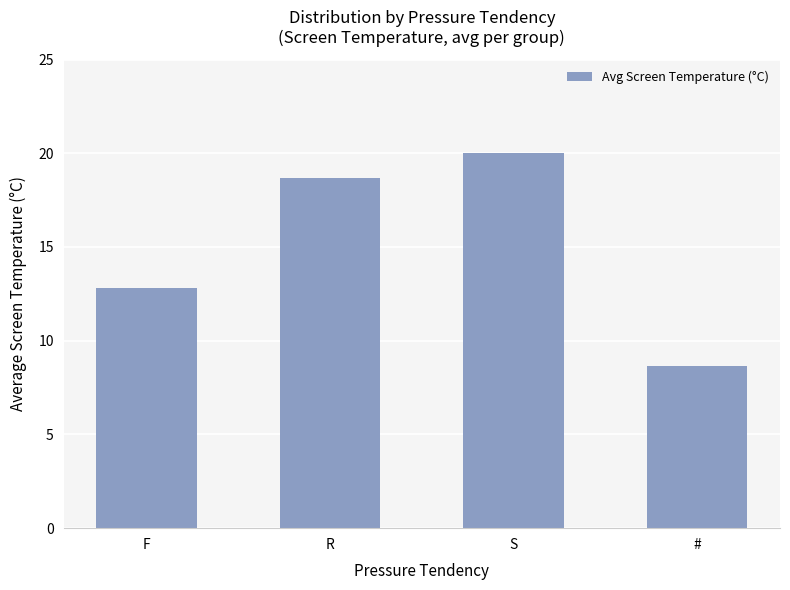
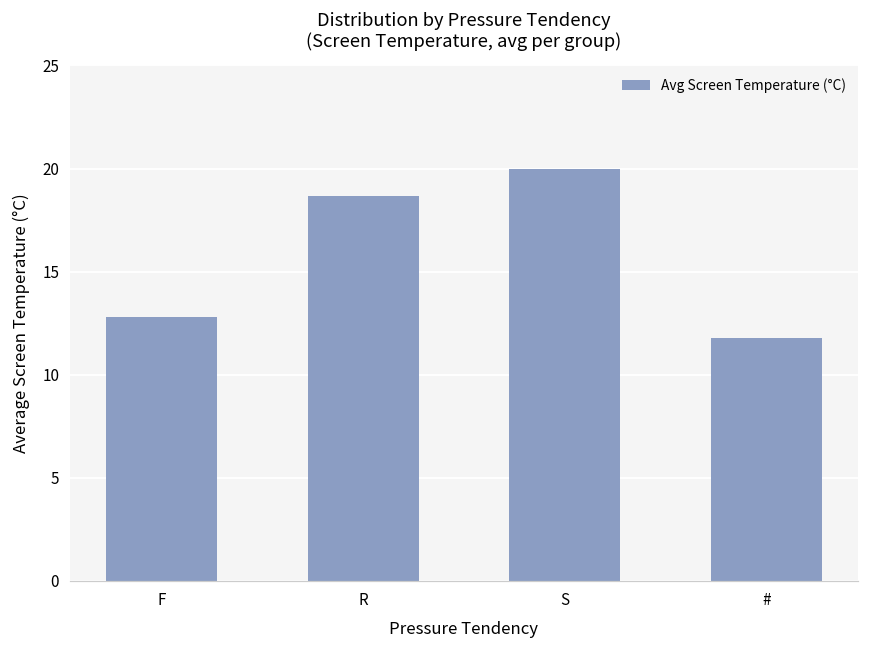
#: 8.7 -> 11.8
